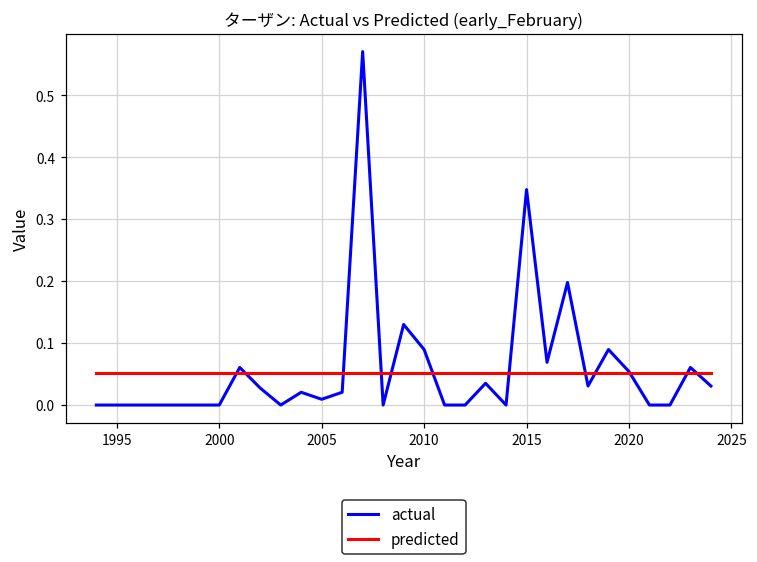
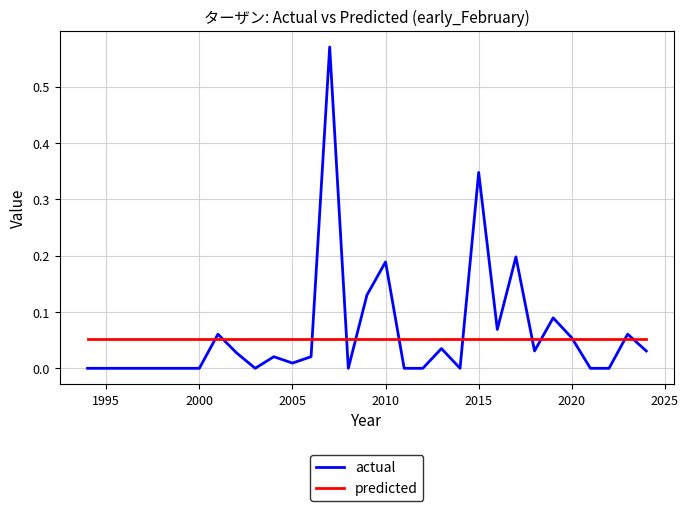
actual, 2010: 0.09 -> 0.19
